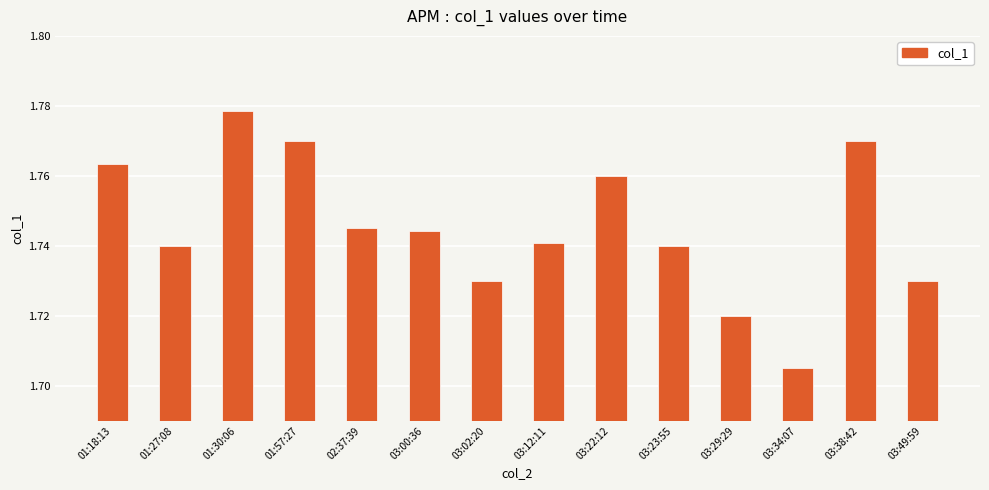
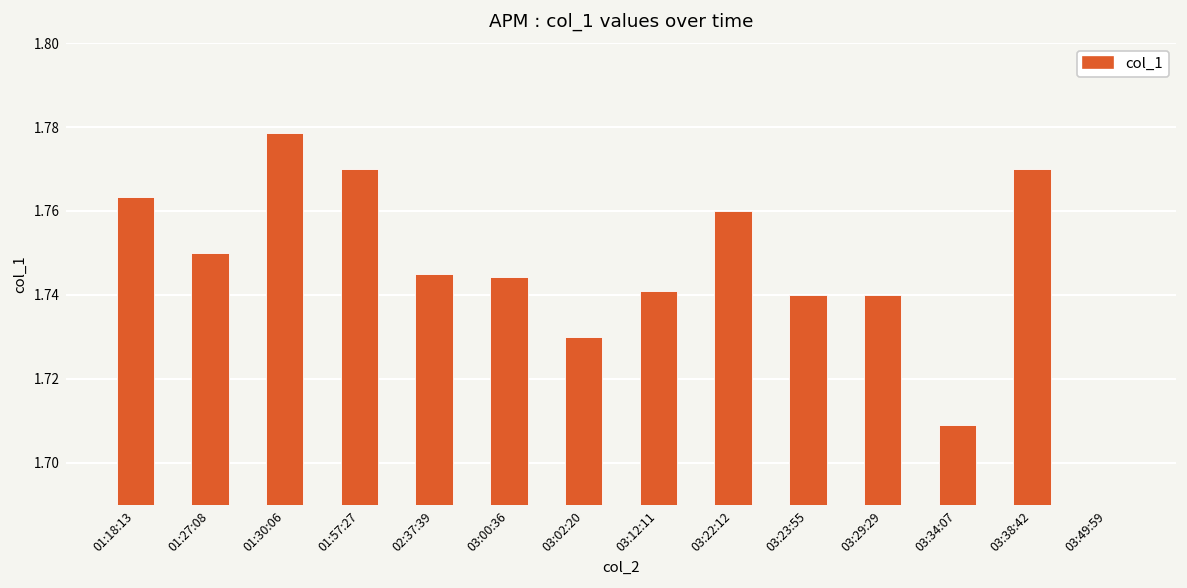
01:27:08: 1.74 -> 1.75
03:29:29: 1.72 -> 1.74
03:34:07: 1.705 -> 1.709
03:49:59: 1.73 -> 1.69
